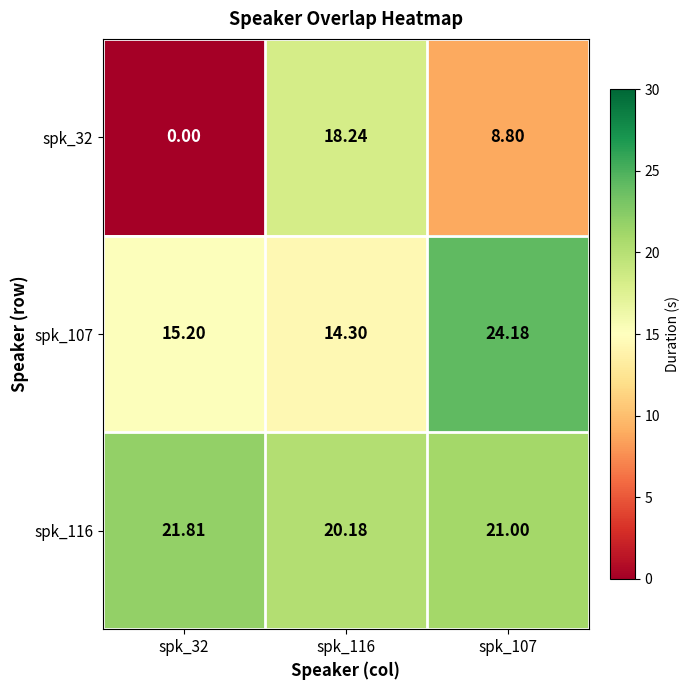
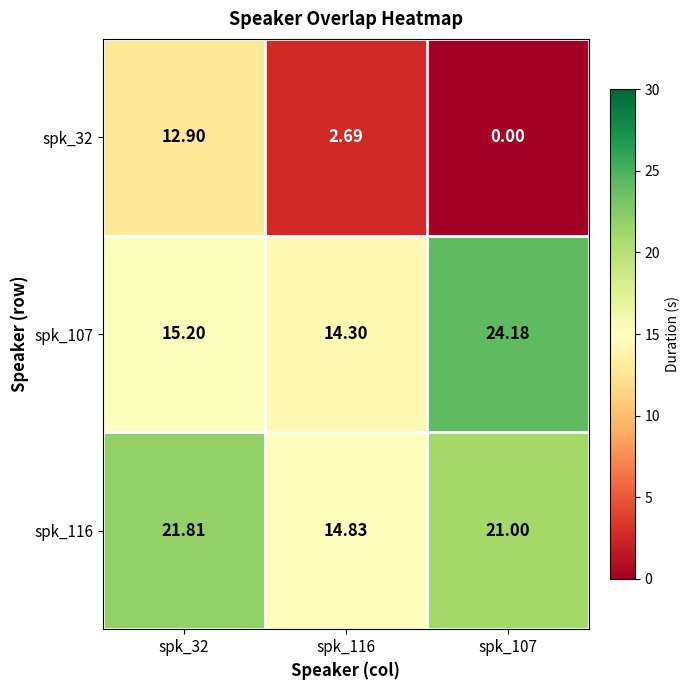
spk_32, spk_32: 0.00 -> 12.90
spk_32, spk_116: 18.24 -> 2.69
spk_32, spk_107: 8.80 -> 0.00
spk_116, spk_116: 20.18 -> 14.83
